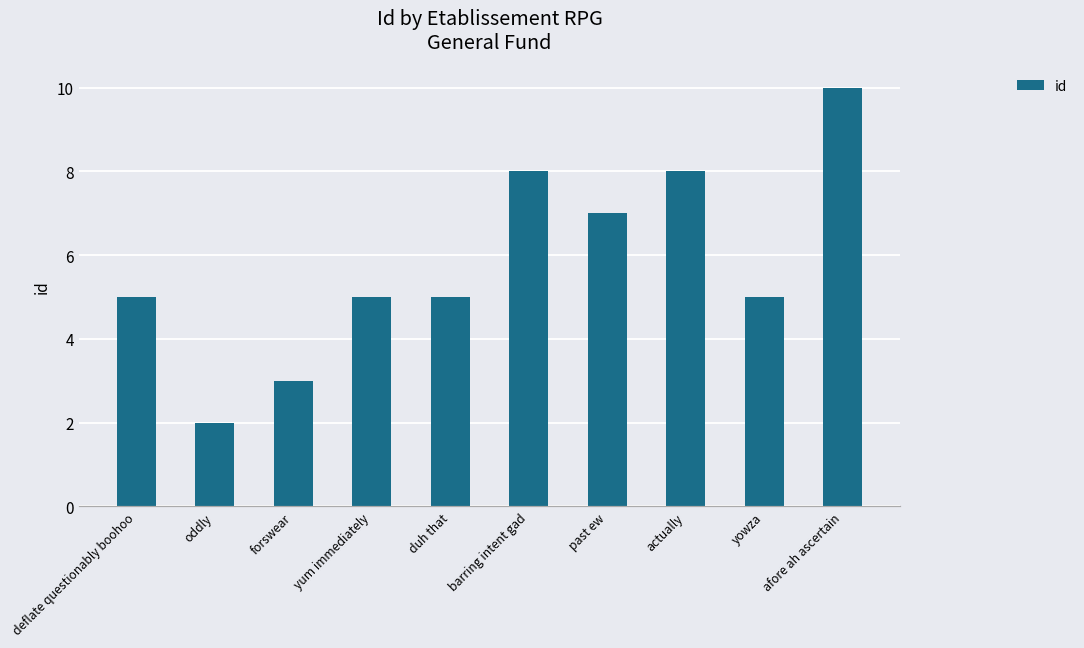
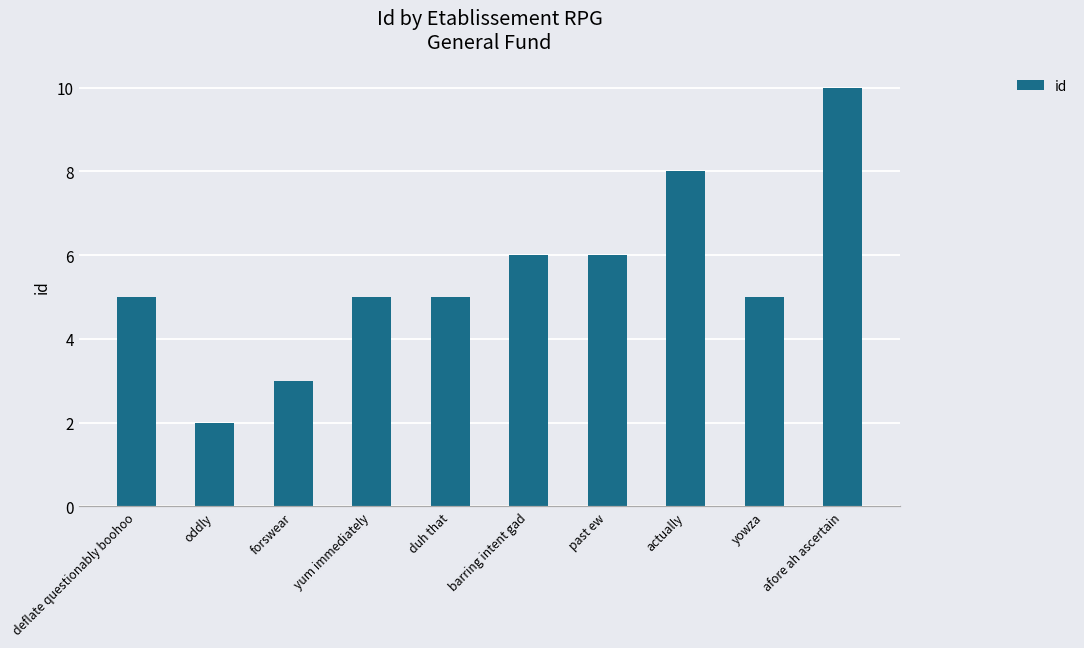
barring intent gad: 8 -> 6
past ew: 7 -> 6
